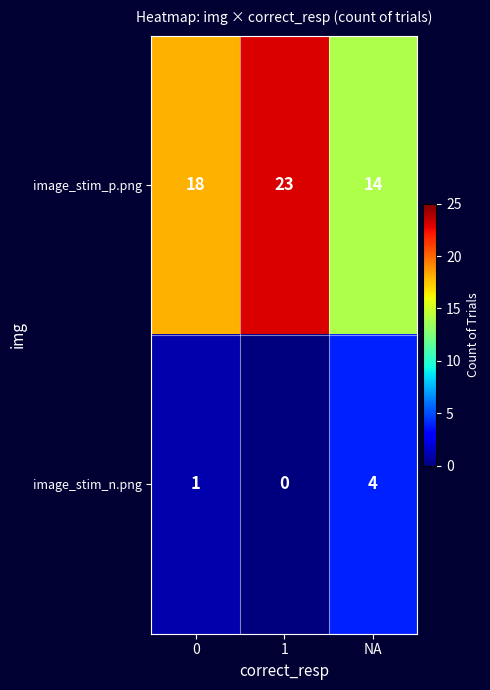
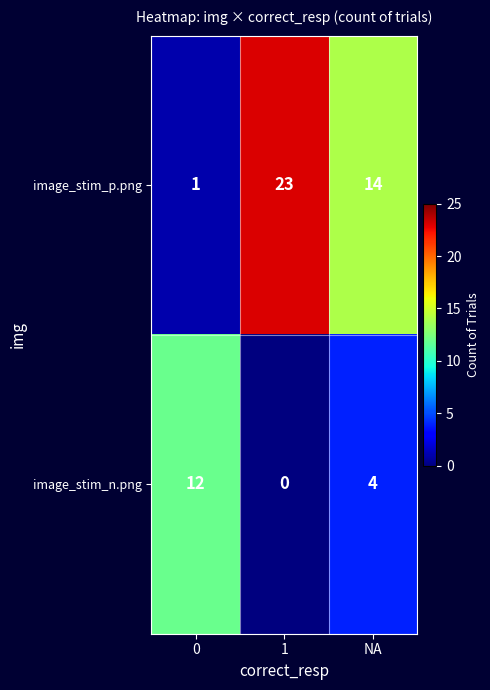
image_stim_p.png, 0: 18 -> 1
image_stim_n.png, 0: 1 -> 12
